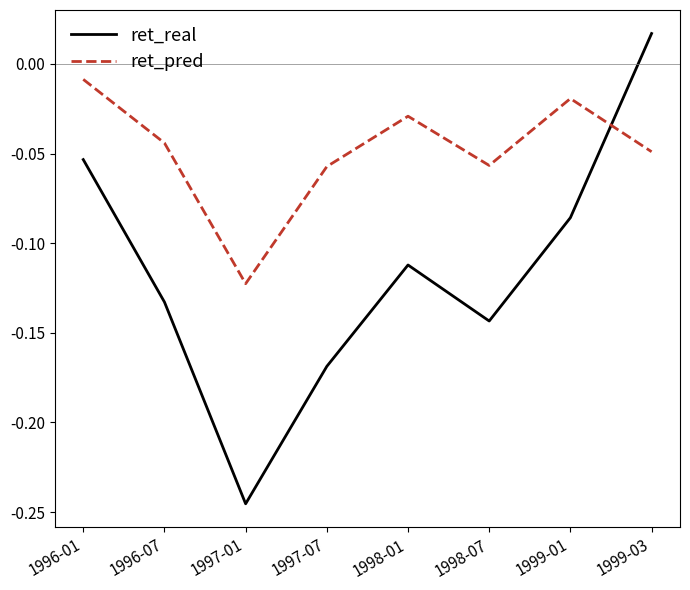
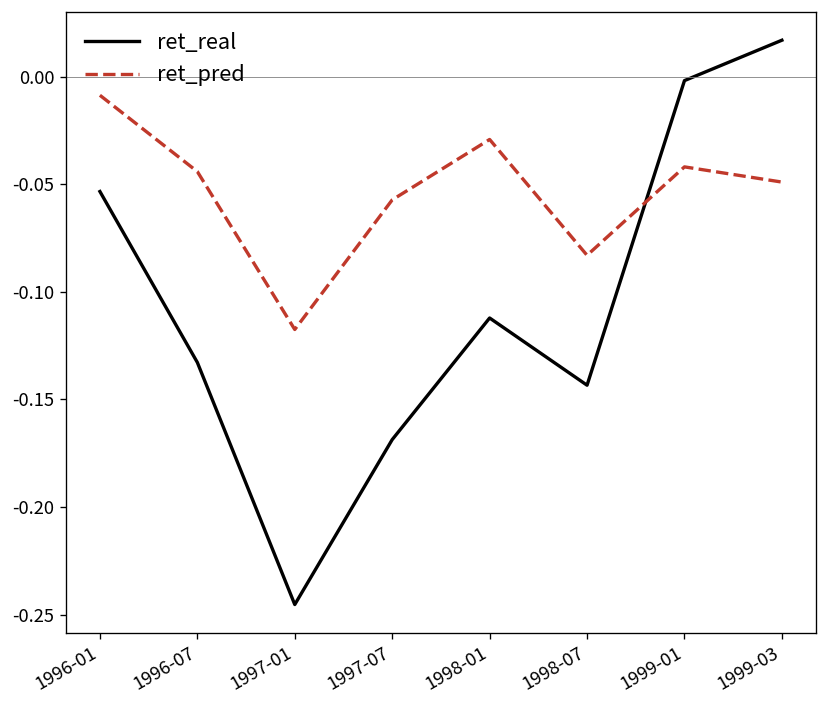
ret_pred, 1997-01: -0.123 -> -0.118
ret_pred, 1998-07: -0.057 -> -0.083
ret_real, 1999-01: -0.086 -> -0.002
ret_pred, 1999-01: -0.019 -> -0.042
